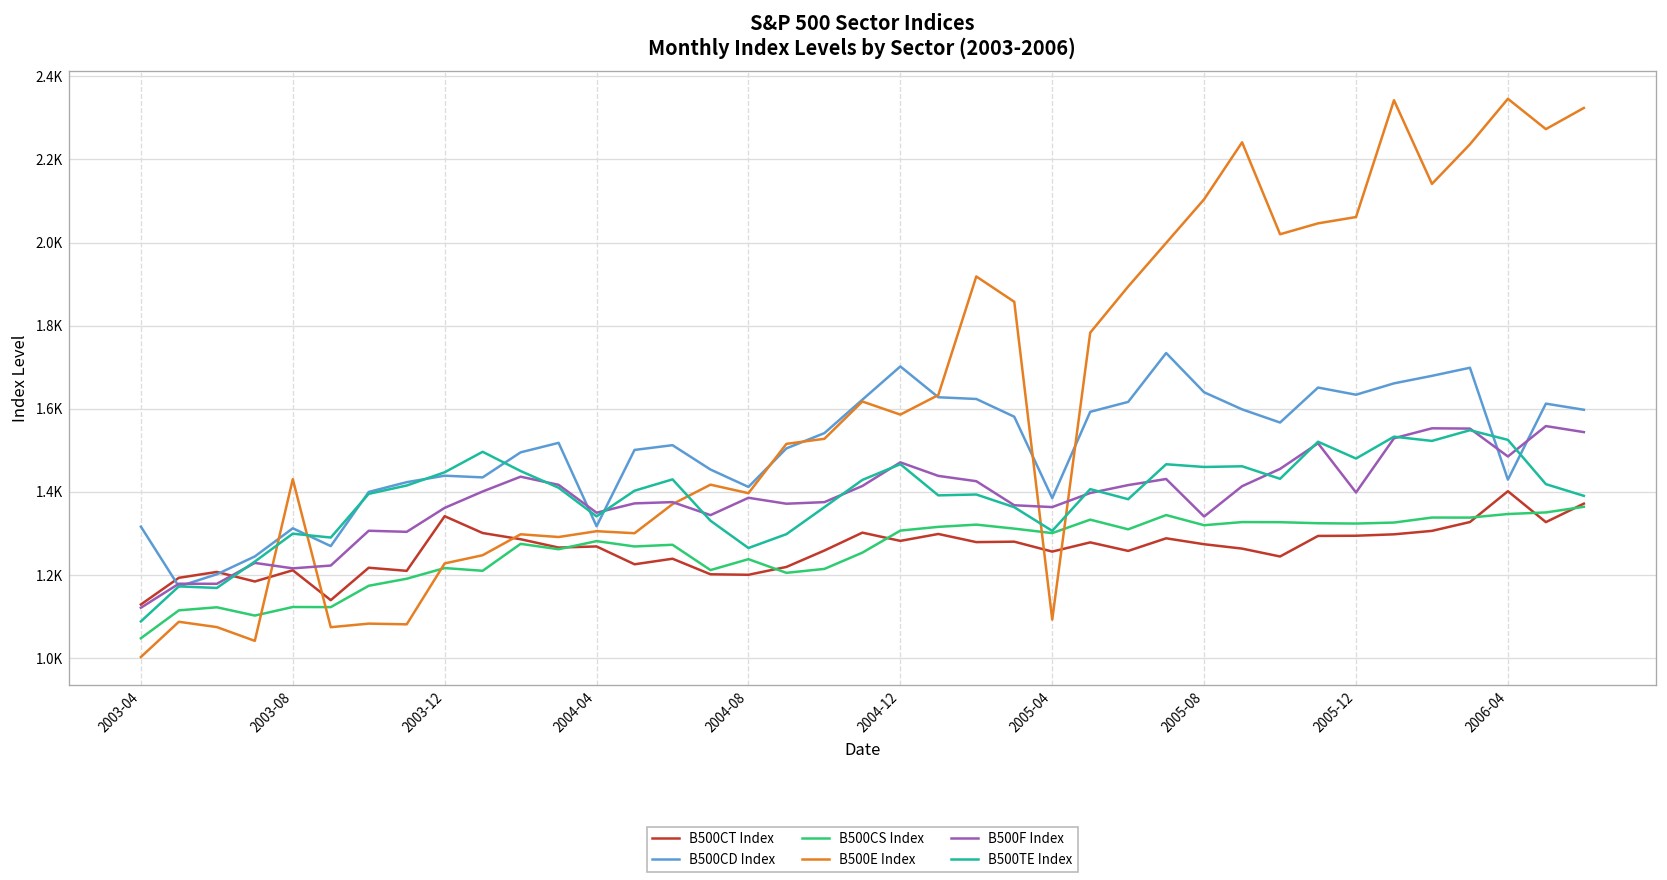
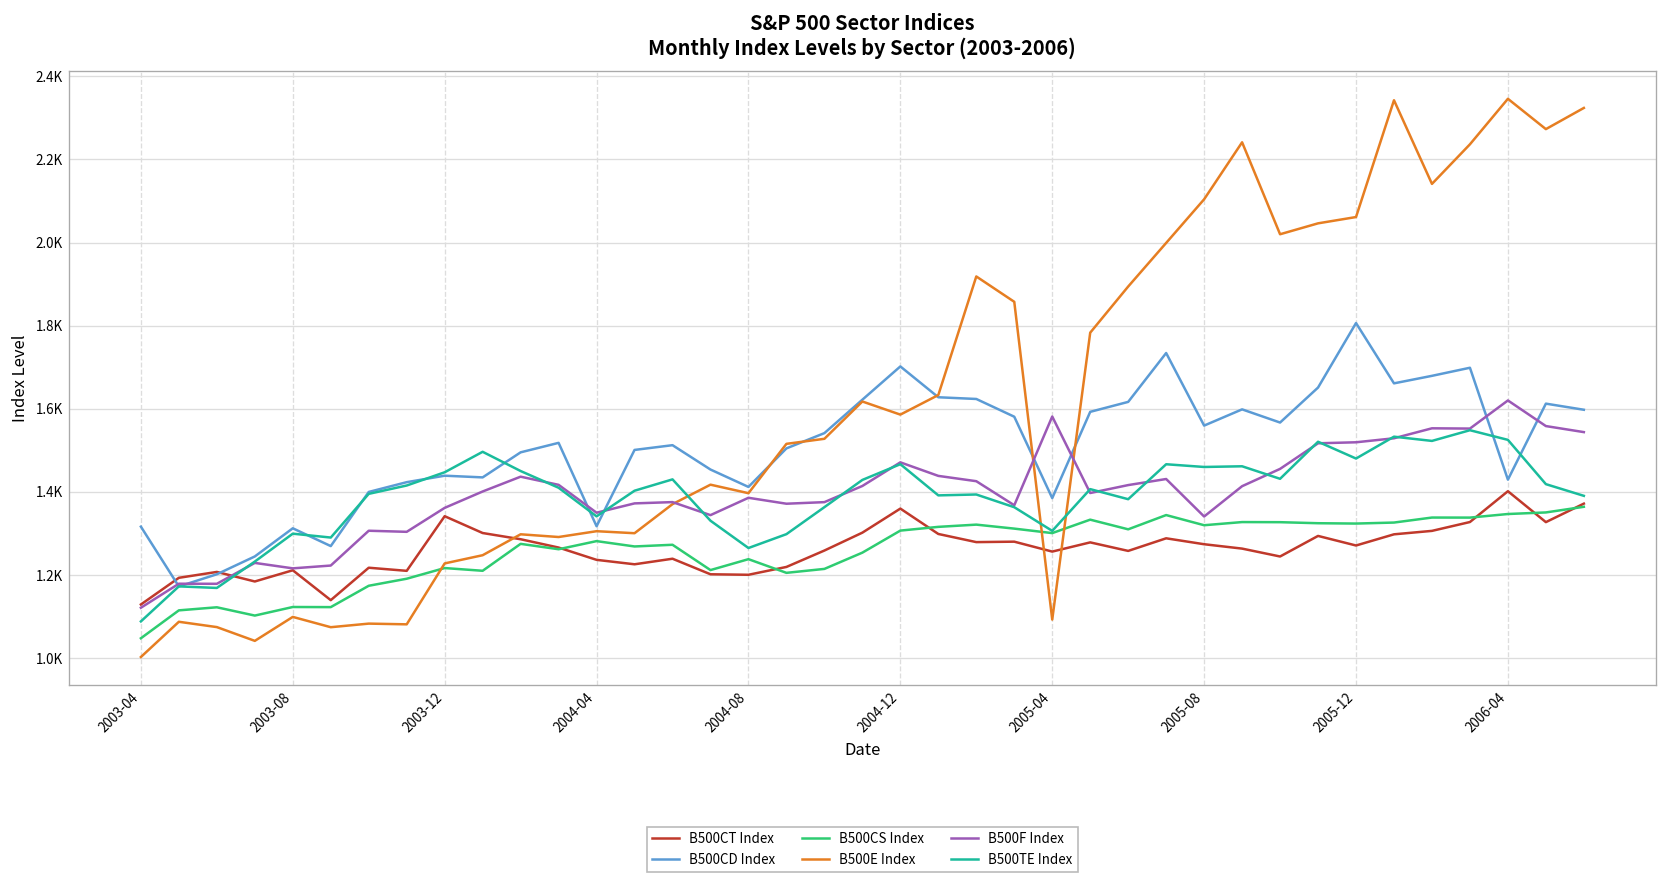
B500E Index, 2003-08: 1430 -> 1100
B500CT Index, 2004-04: 1270 -> 1240
B500CT Index, 2004-12: 1280 -> 1360
B500F Index, 2005-04: 1360 -> 1580
B500CD Index, 2005-08: 1640 -> 1560
B500CT Index, 2005-12: 1290 -> 1270
B500CD Index, 2005-12: 1630 -> 1810
B500F Index, 2005-12: 1400 -> 1520
B500F Index, 2006-04: 1480 -> 1620
